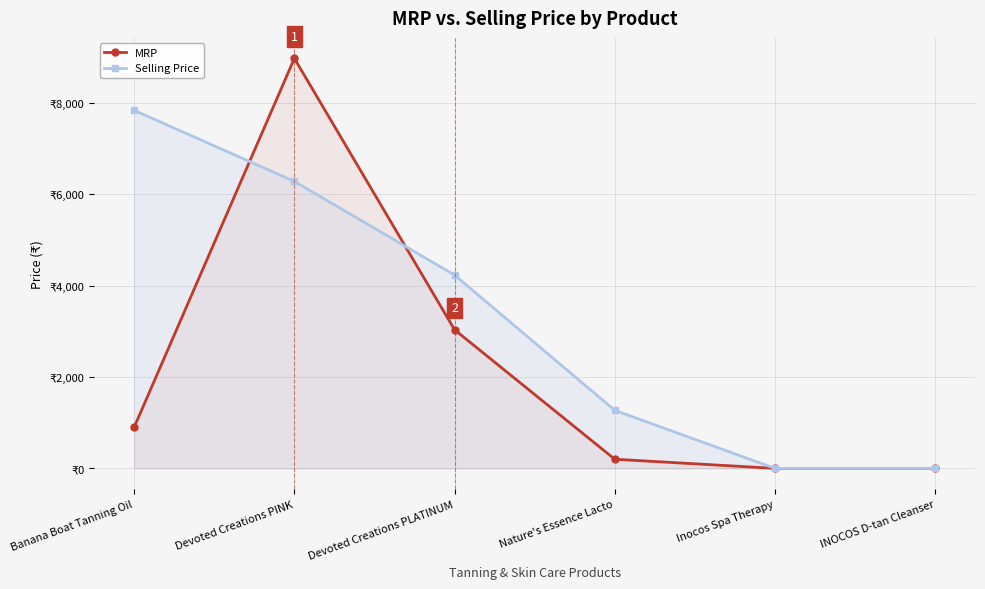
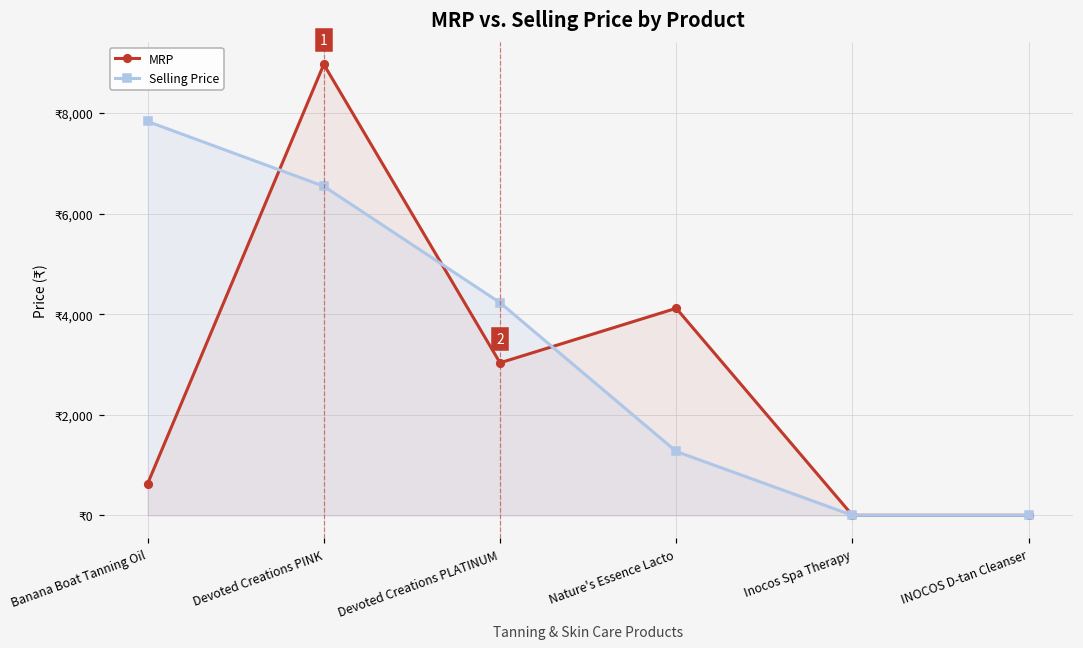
MRP, Banana Boat Tanning Oil: ₹900 -> ₹600
Selling Price, Devoted Creations PINK: ₹6,300 -> ₹6,500
MRP, Nature's Essence Lacto: ₹200 -> ₹4,100
